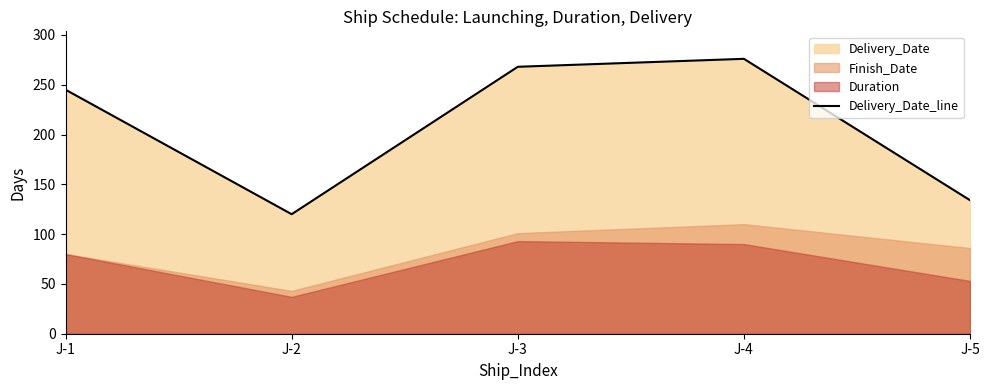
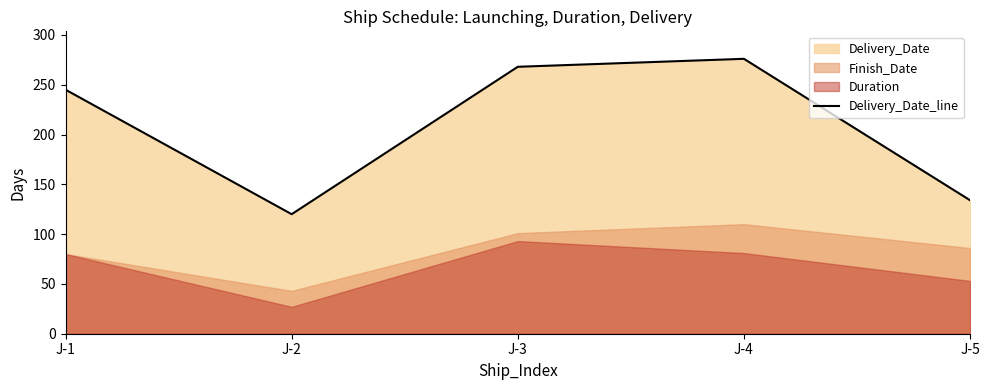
Duration, J-2: 40 -> 30
Duration, J-4: 90 -> 80
